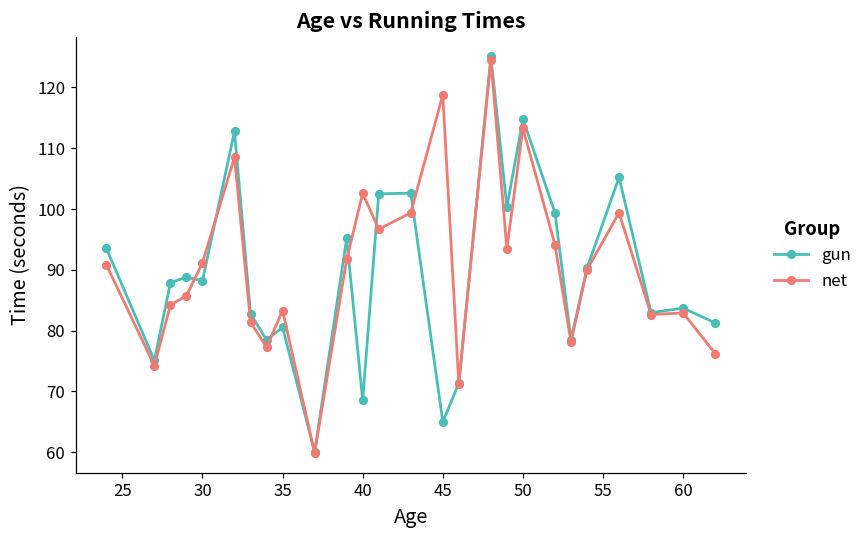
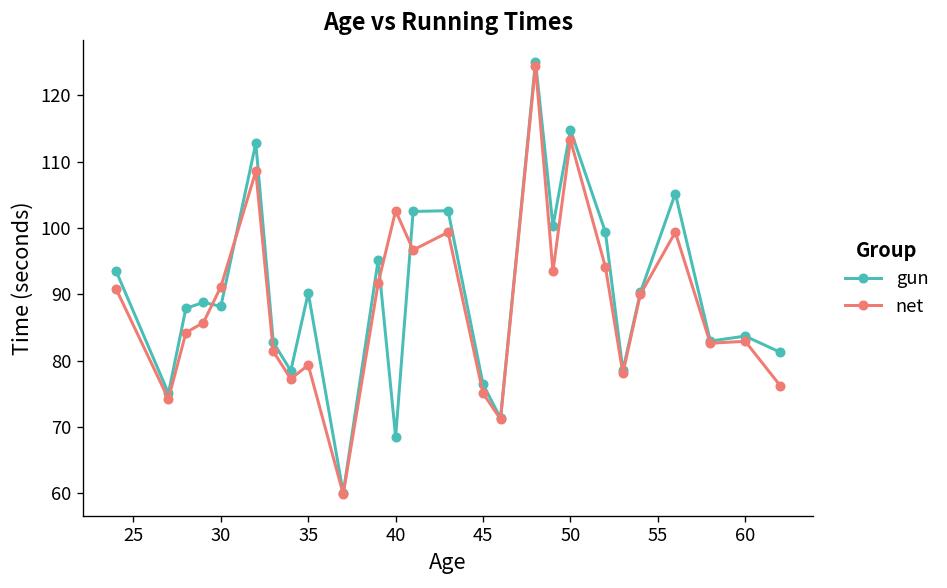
gun, 35: 81 -> 90
net, 35: 83 -> 79
gun, 45: 65 -> 76
net, 45: 119 -> 75
